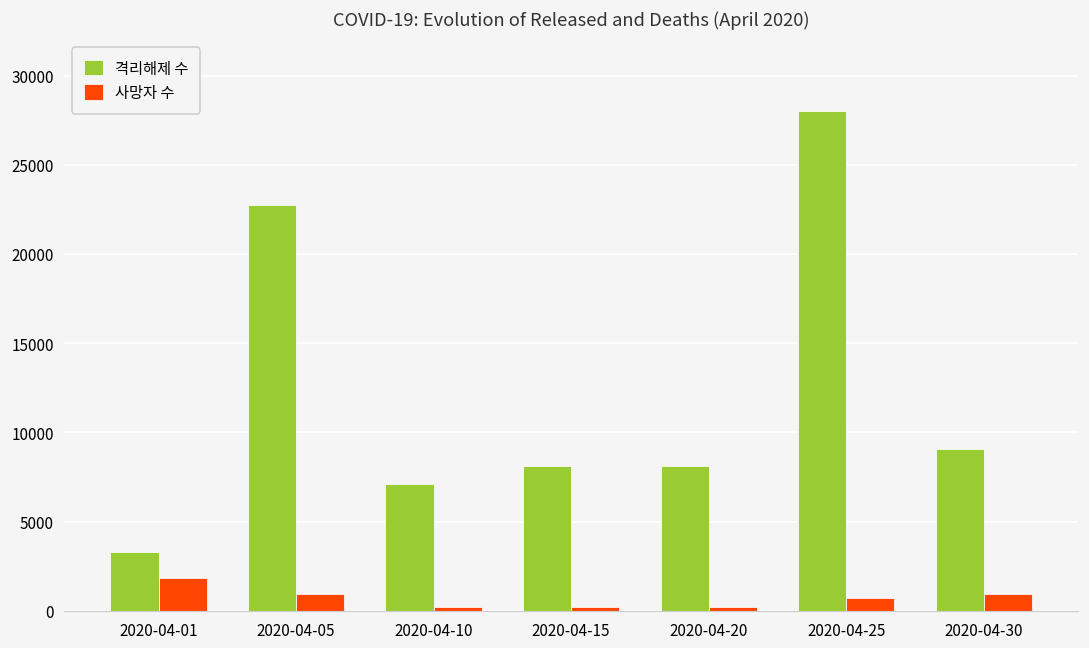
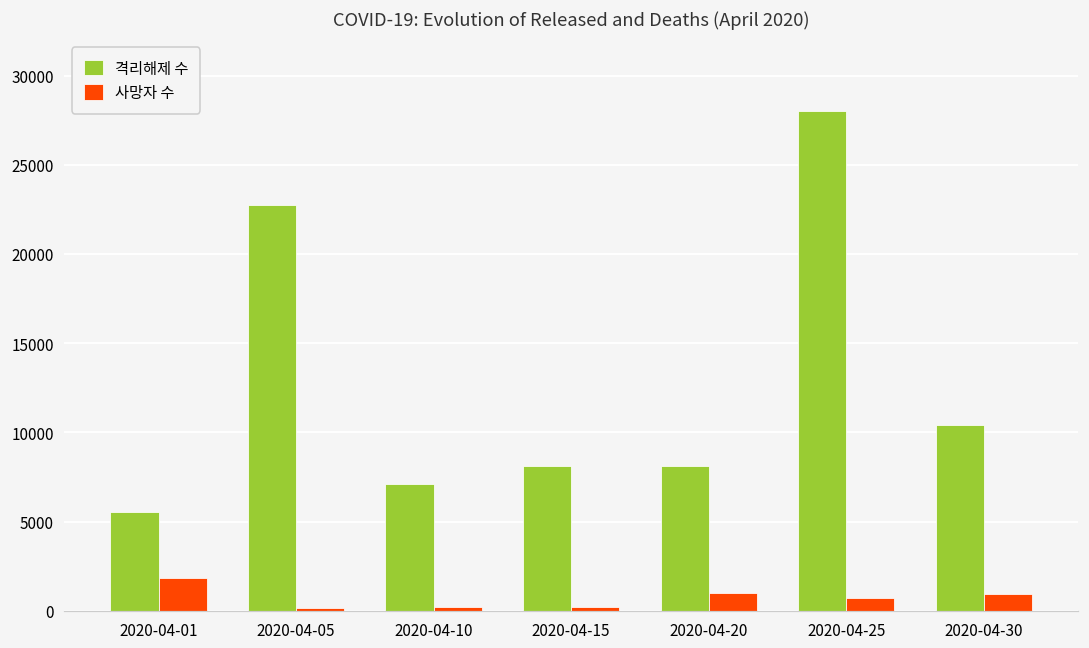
격리해제 수, 2020-04-01: 3300 -> 5600
사망자 수, 2020-04-05: 1000 -> 200
사망자 수, 2020-04-20: 200 -> 1000
격리해제 수, 2020-04-30: 9100 -> 10400
